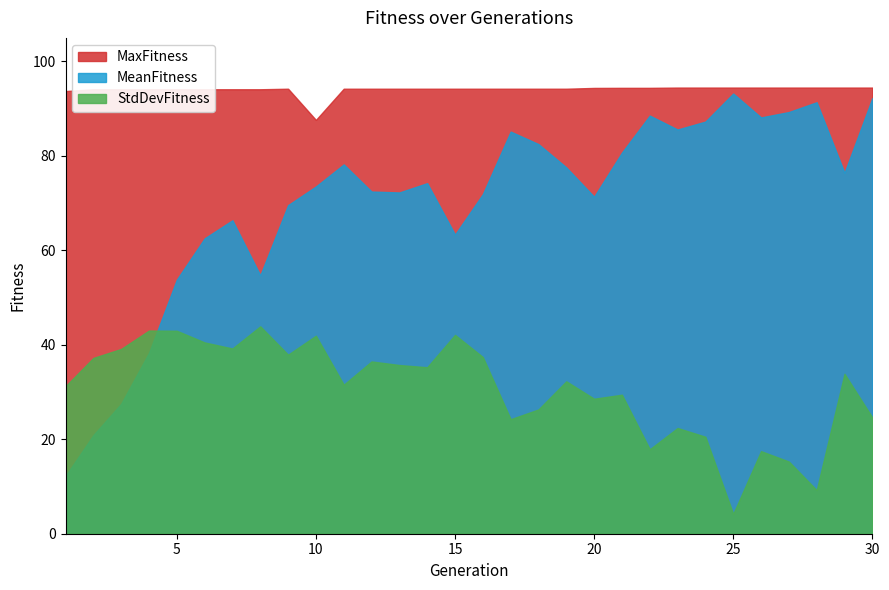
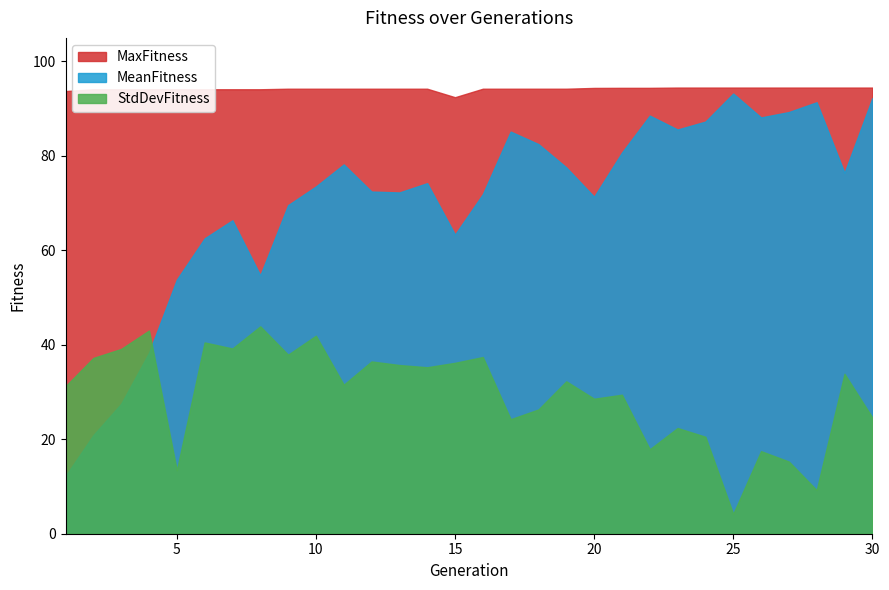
StdDevFitness, 5: 43 -> 13
MaxFitness, 10: 88 -> 94
MaxFitness, 15: 94 -> 92
StdDevFitness, 15: 42 -> 36
